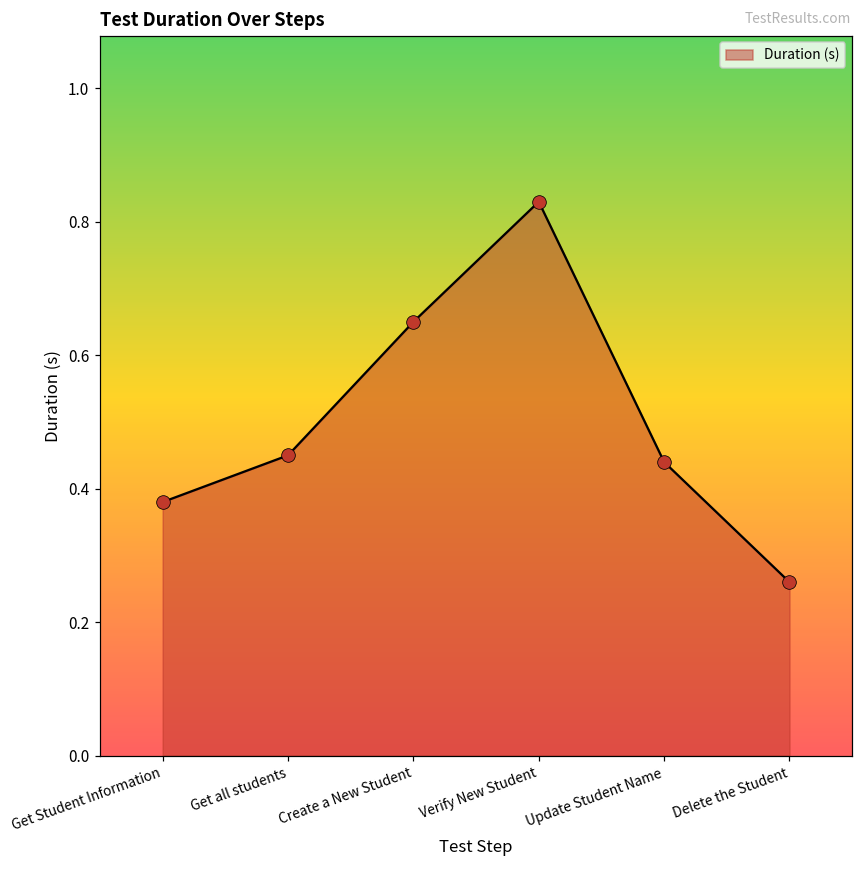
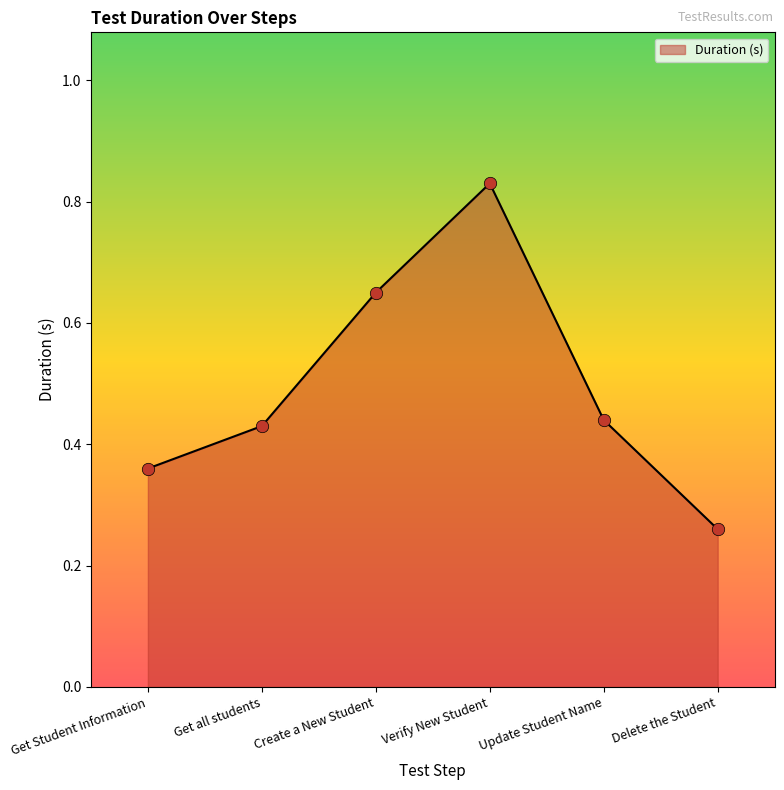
Get Student Information: 0.38 -> 0.36
Get all students: 0.45 -> 0.43
